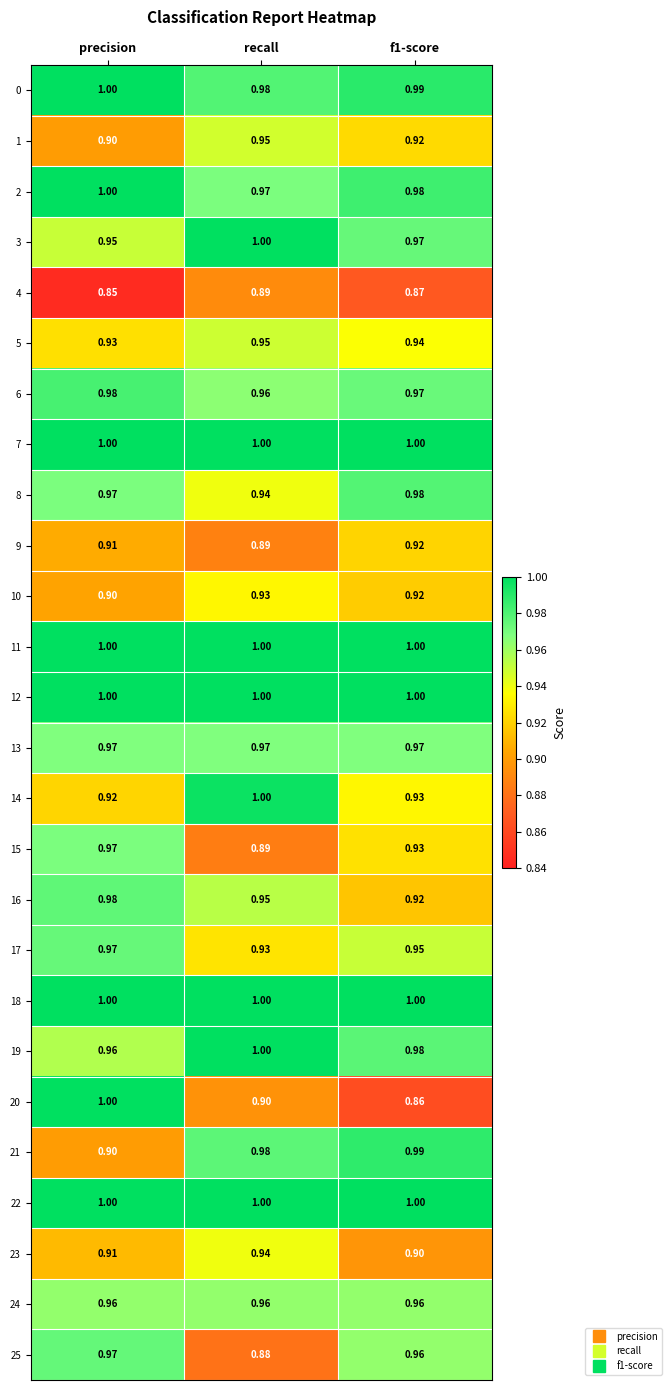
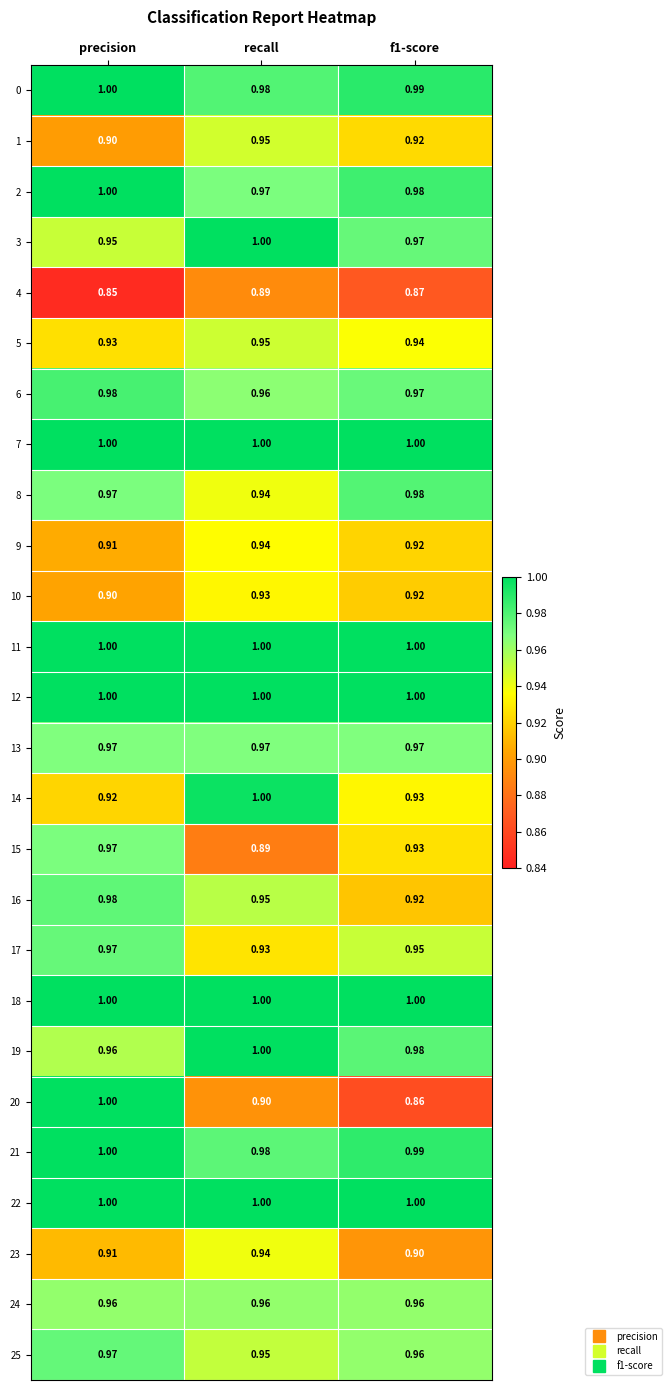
9, recall: 0.89 -> 0.94
21, precision: 0.90 -> 1.00
25, recall: 0.88 -> 0.95
